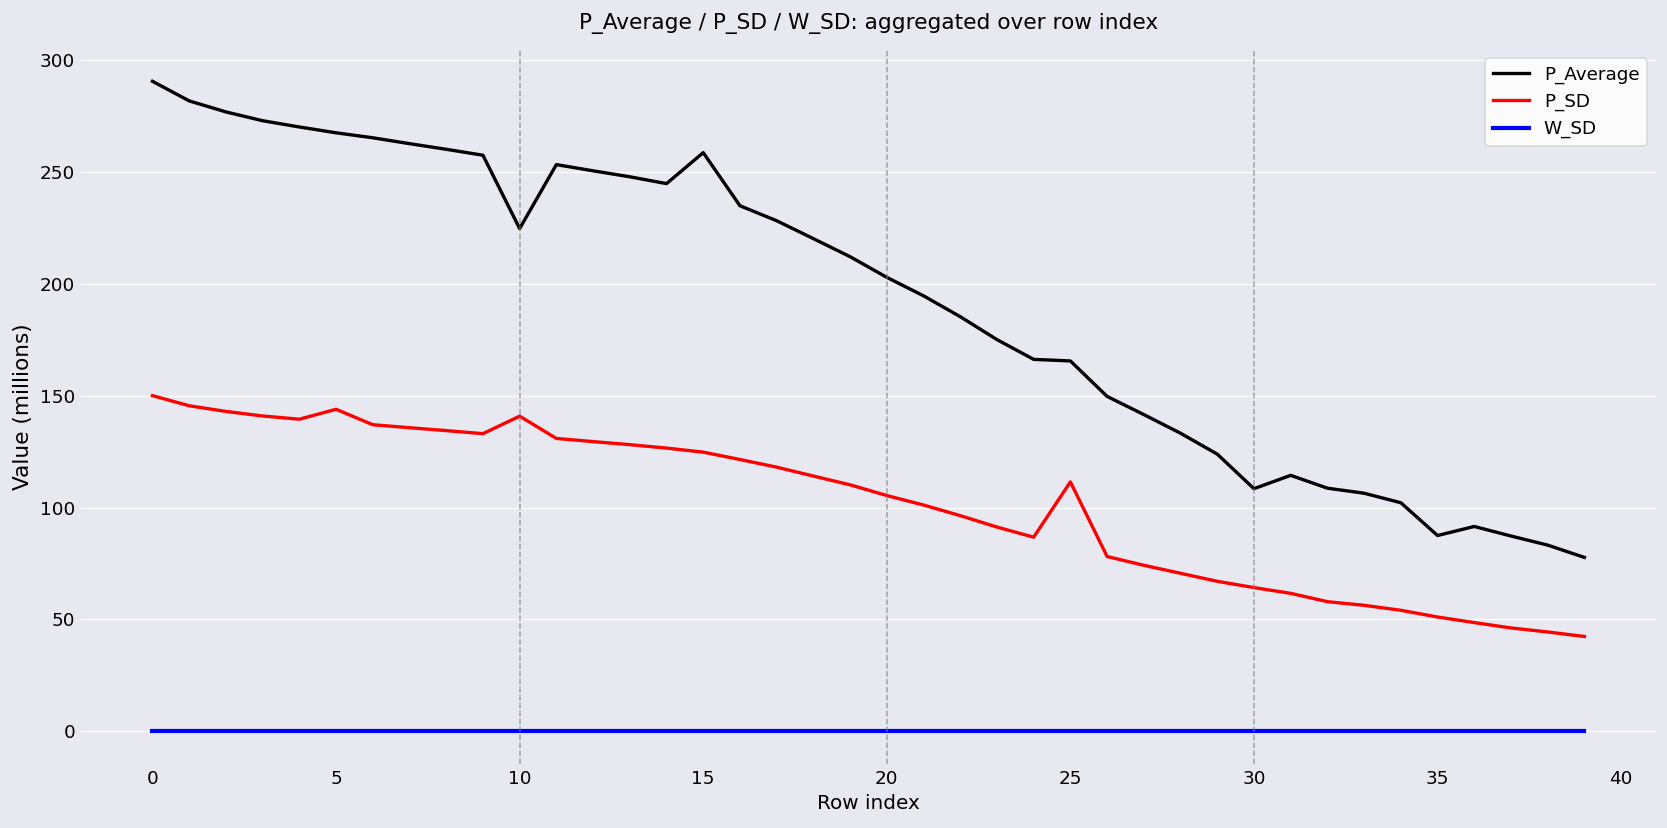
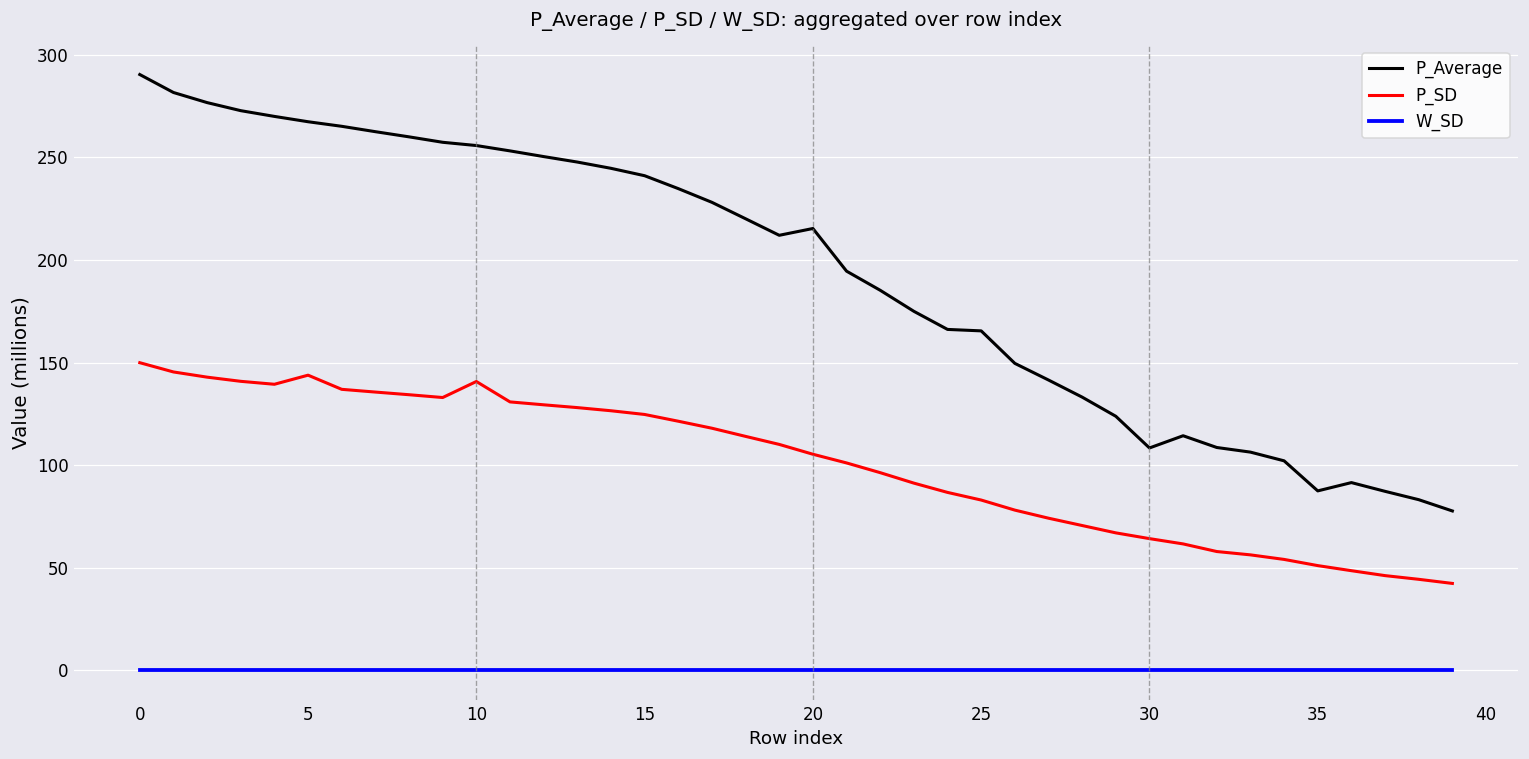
P_Average, 10: 225 -> 256
P_Average, 15: 259 -> 241
P_Average, 20: 203 -> 215
P_SD, 25: 111 -> 83
